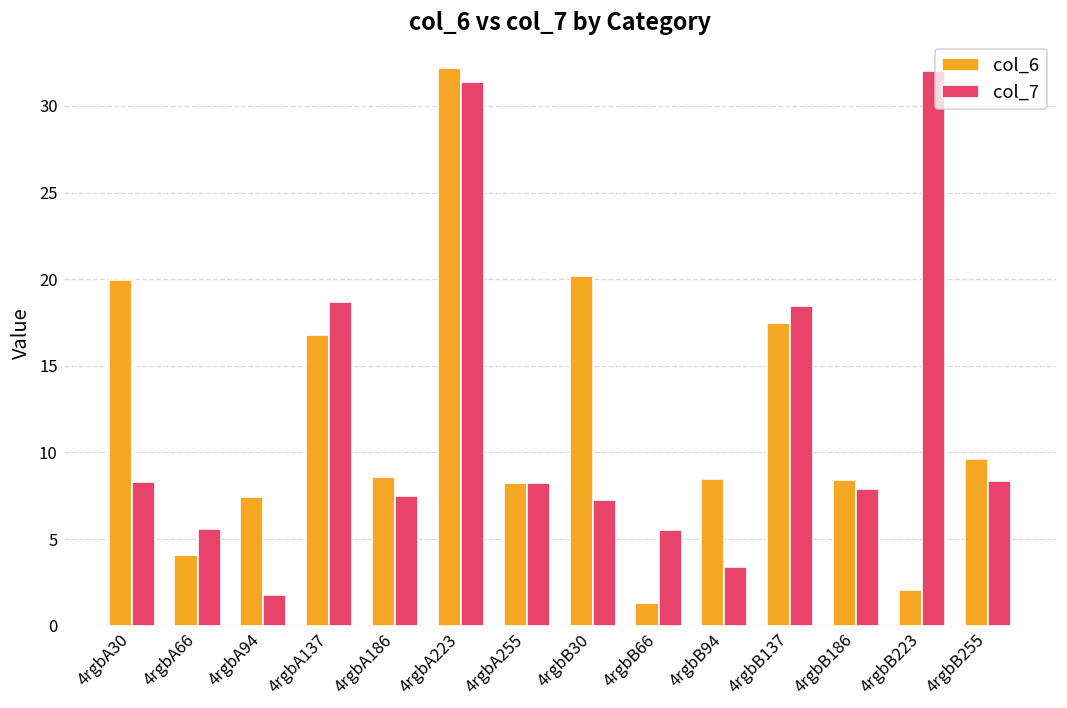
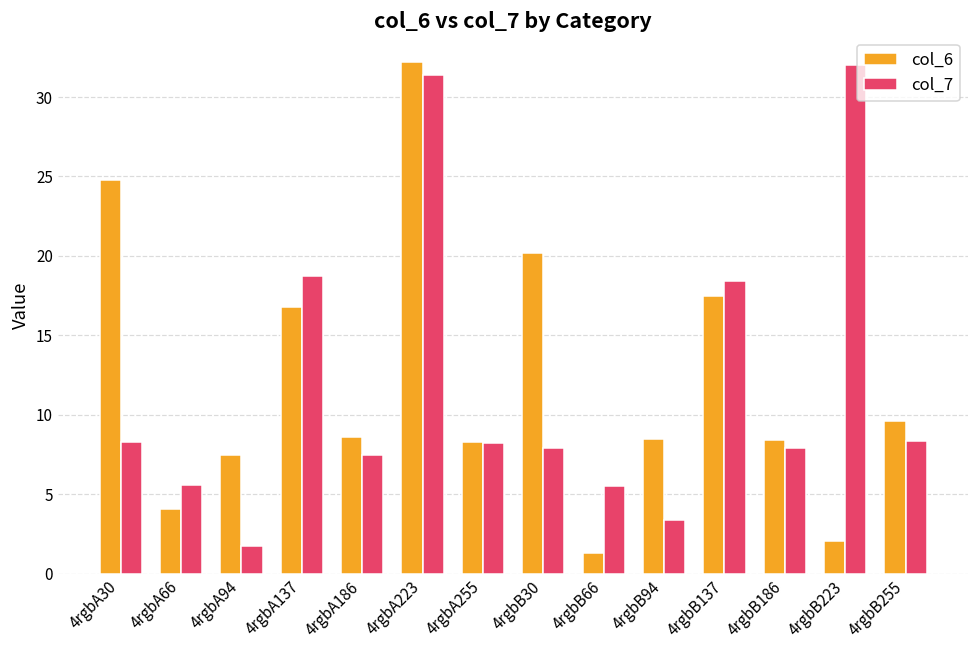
col_6, 4rgbA30: 20.0 -> 24.8
col_7, 4rgbB30: 7.2 -> 7.9
